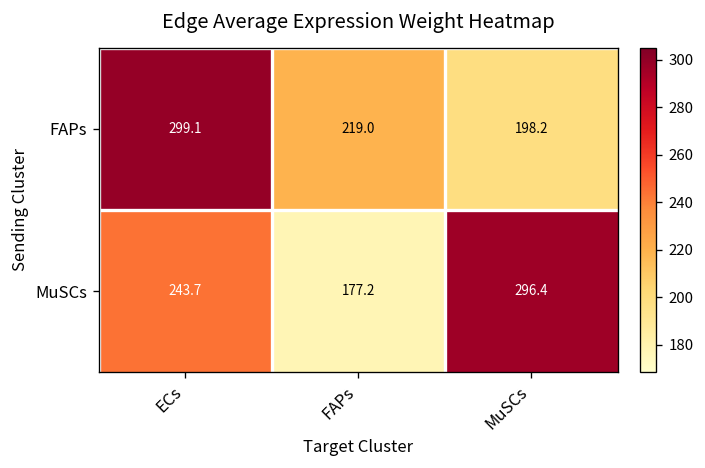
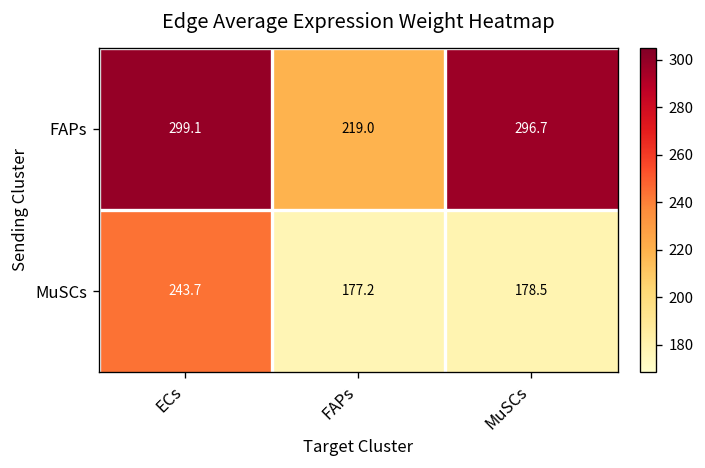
FAPs, MuSCs: 198.2 -> 296.7
MuSCs, MuSCs: 296.4 -> 178.5
